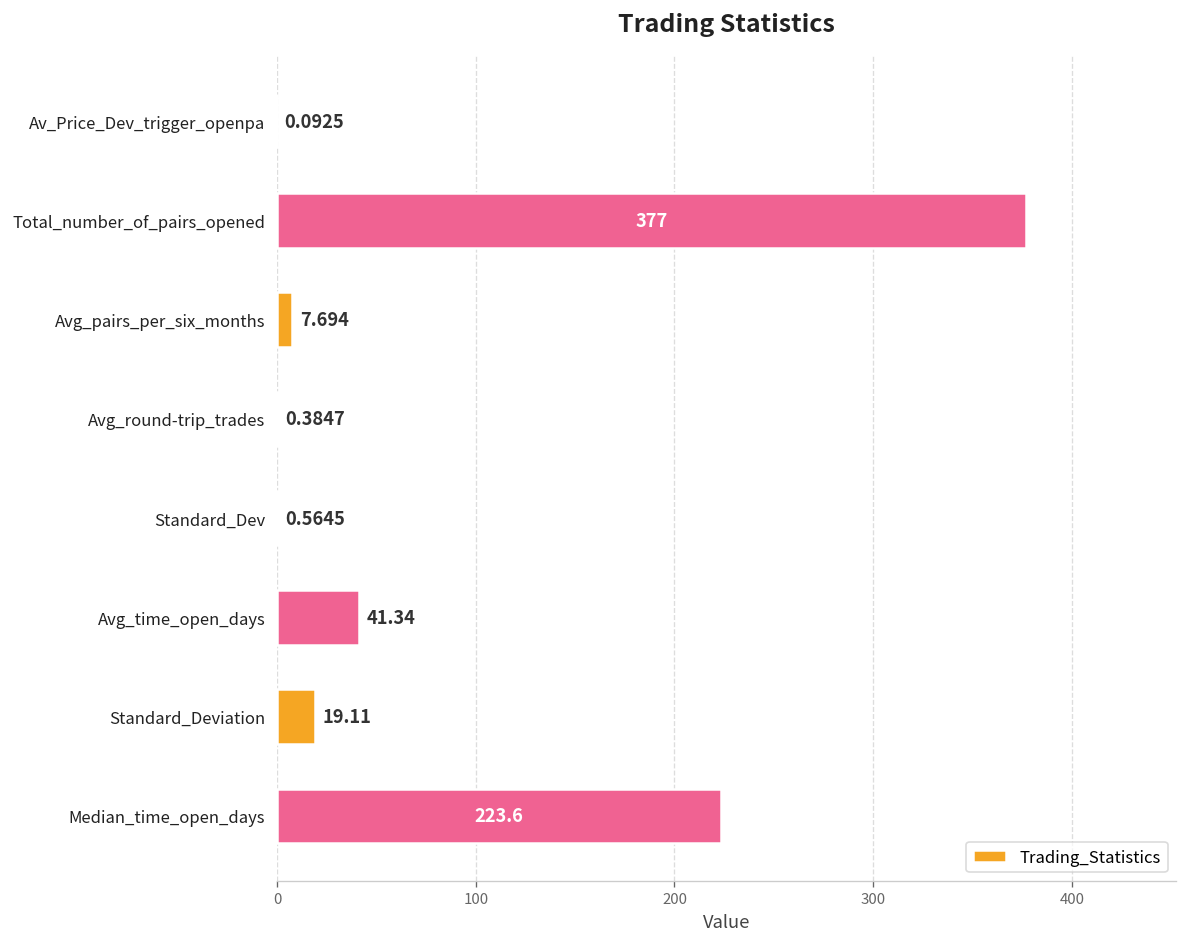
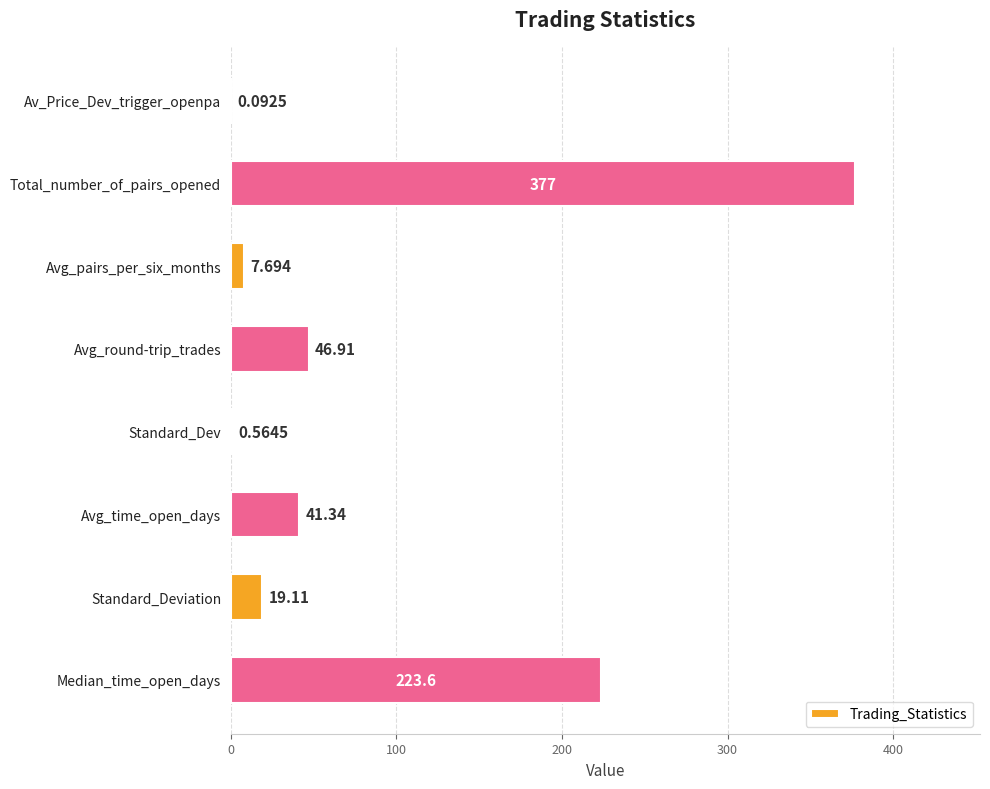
Avg_round-trip_trades: 0.3847 -> 46.91
